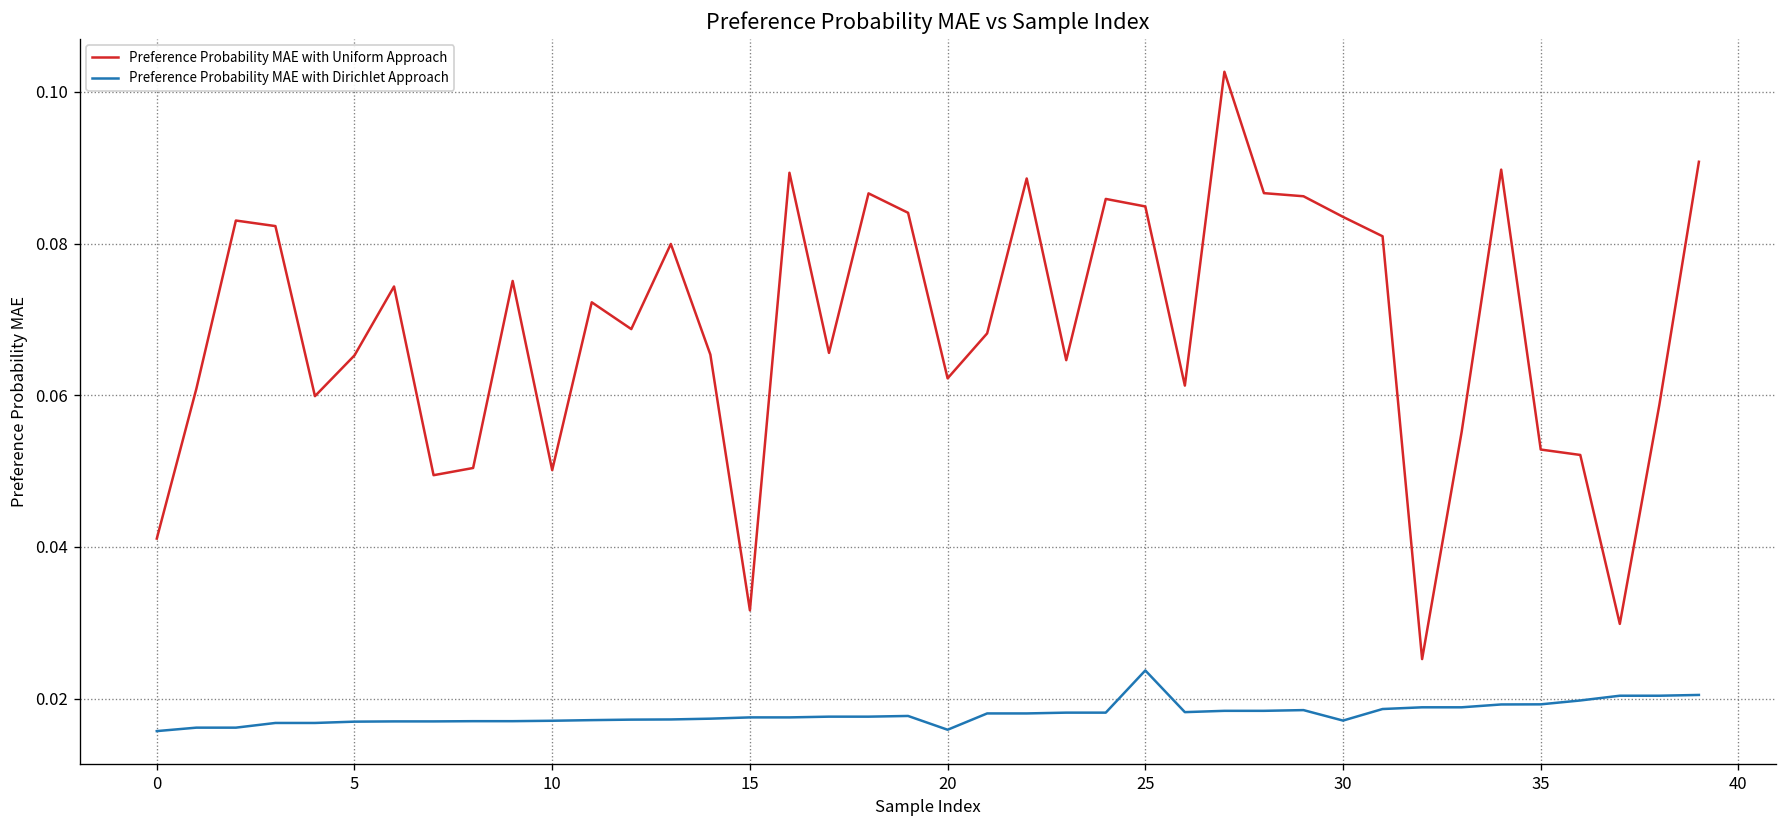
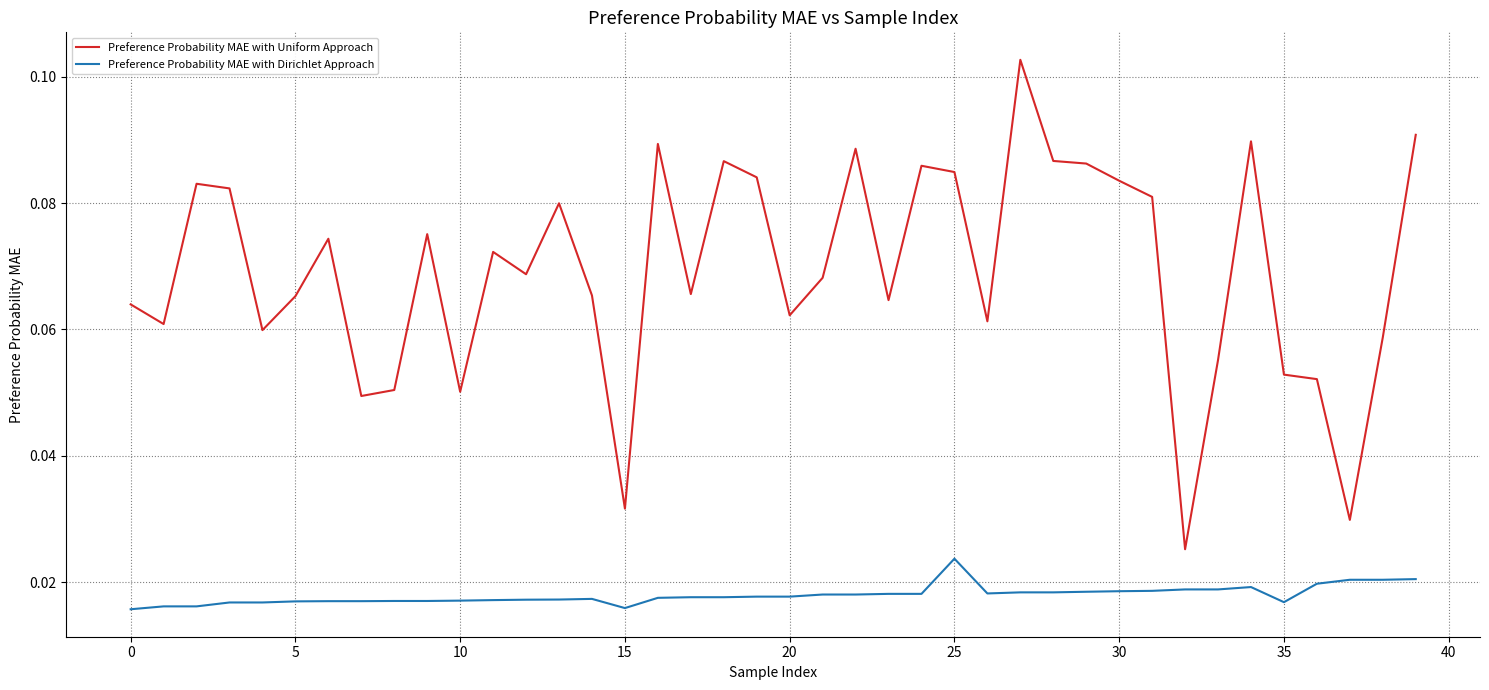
Preference Probability MAE with Uniform Approach, 0: 0.041 -> 0.064
Preference Probability MAE with Dirichlet Approach, 15: 0.018 -> 0.016
Preference Probability MAE with Dirichlet Approach, 20: 0.016 -> 0.018
Preference Probability MAE with Dirichlet Approach, 30: 0.017 -> 0.019
Preference Probability MAE with Dirichlet Approach, 35: 0.019 -> 0.017
